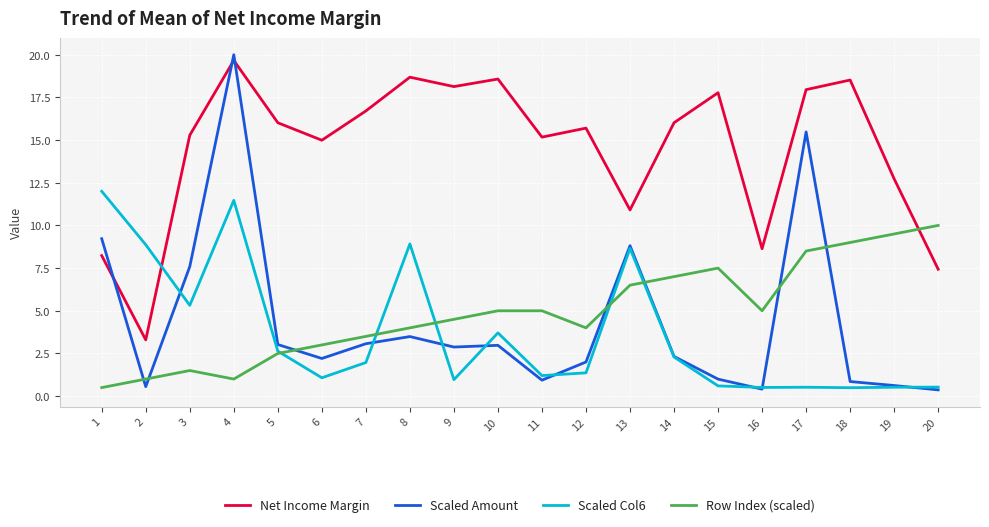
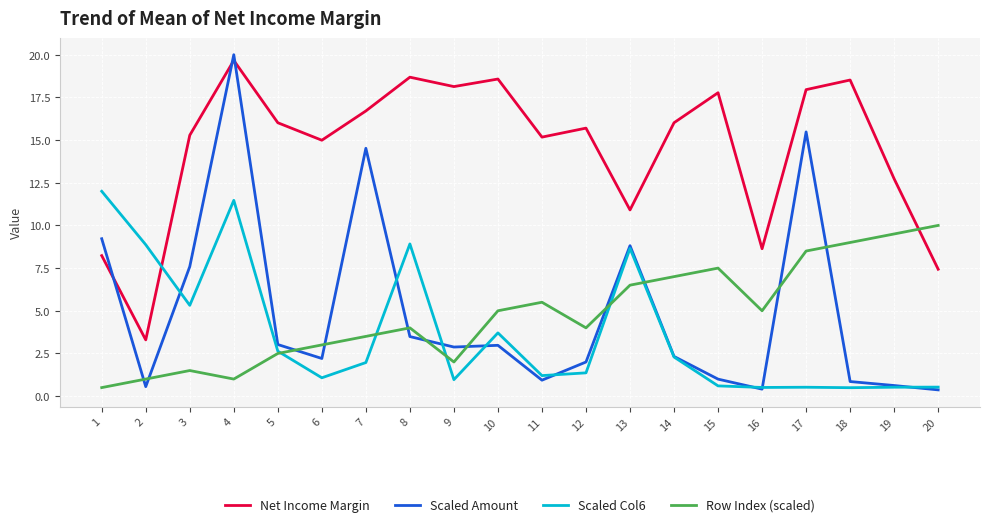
Scaled Amount, 7: 3.1 -> 14.5
Row Index (scaled), 9: 4.5 -> 2.0
Row Index (scaled), 11: 5.0 -> 5.5
